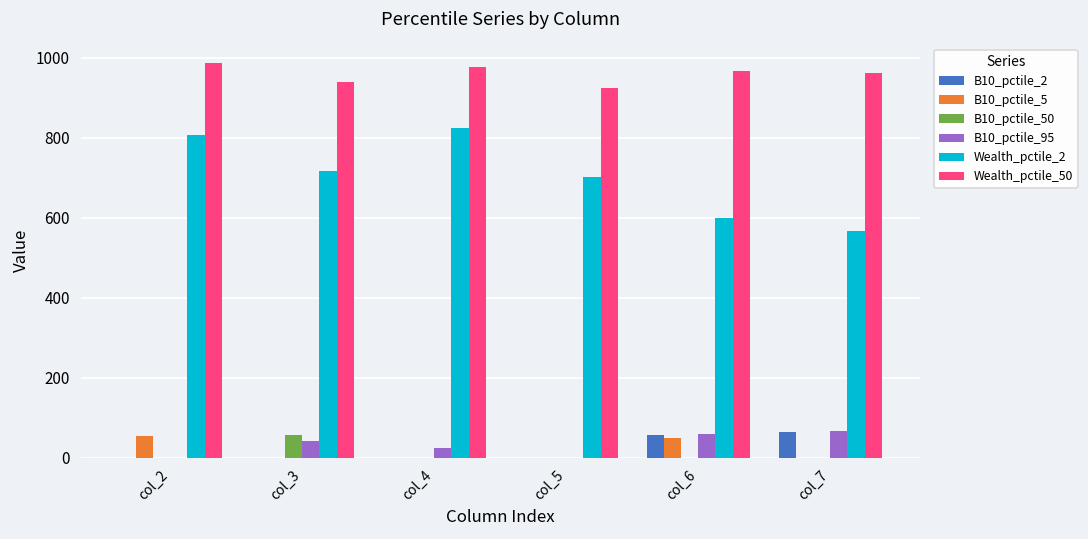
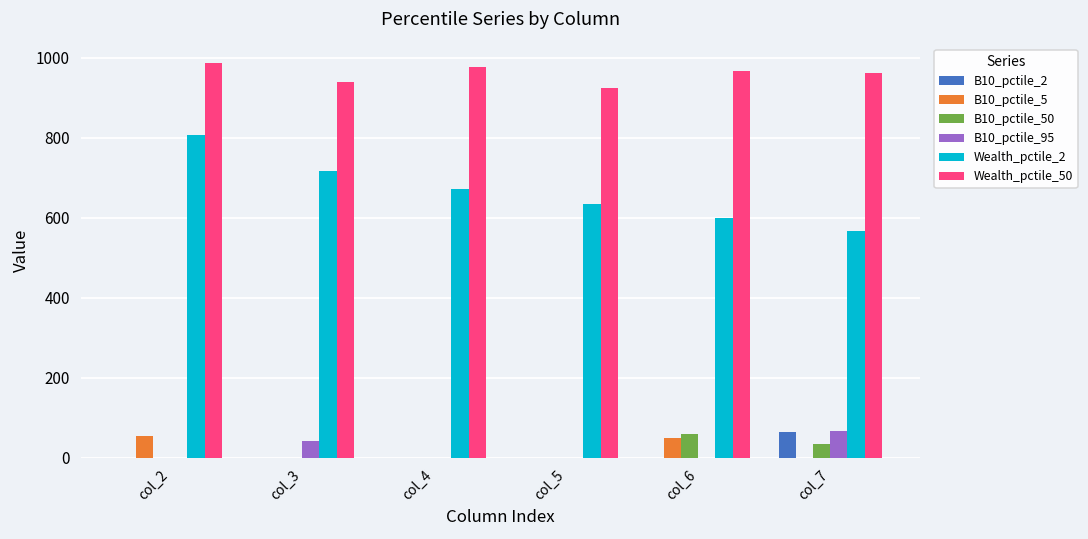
B10_pctile_50, col_3: 60 -> 0
B10_pctile_95, col_4: 20 -> 0
Wealth_pctile_2, col_4: 820 -> 670
Wealth_pctile_2, col_5: 700 -> 640
B10_pctile_2, col_6: 60 -> 0
B10_pctile_50, col_6: 0 -> 60
B10_pctile_95, col_6: 60 -> 0
B10_pctile_50, col_7: 0 -> 40
